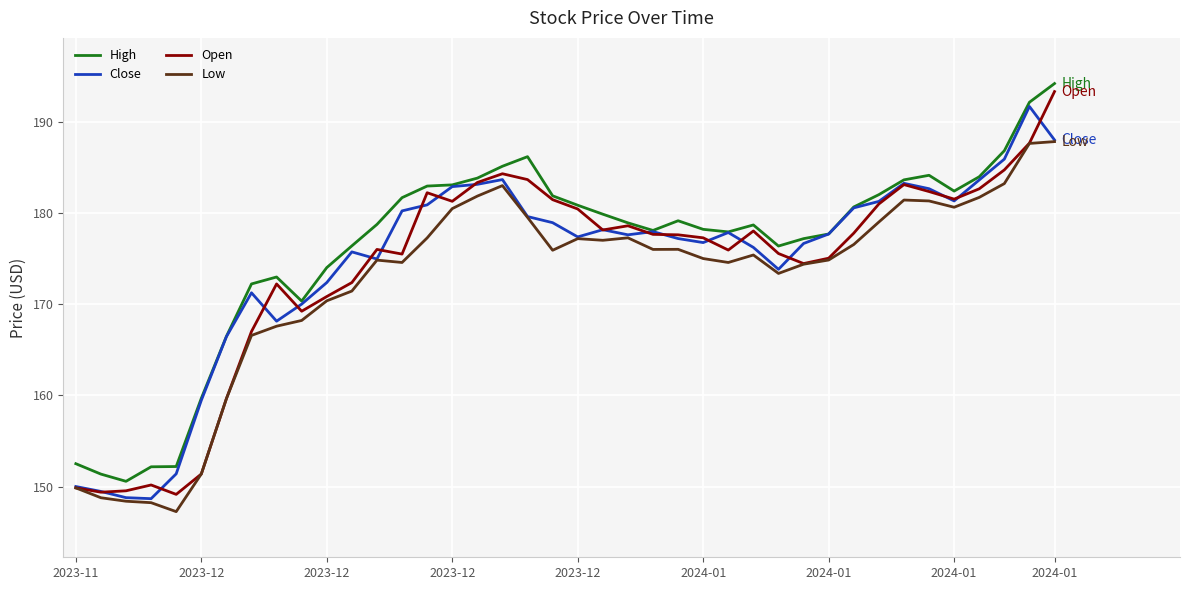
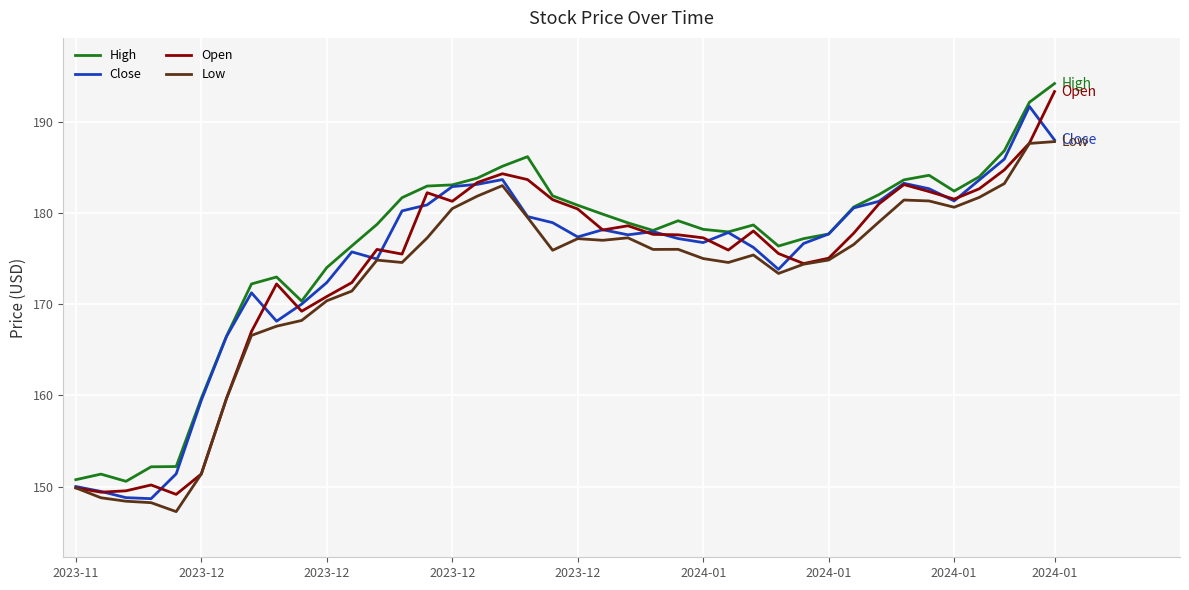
High, 2023-11: 153 -> 151
